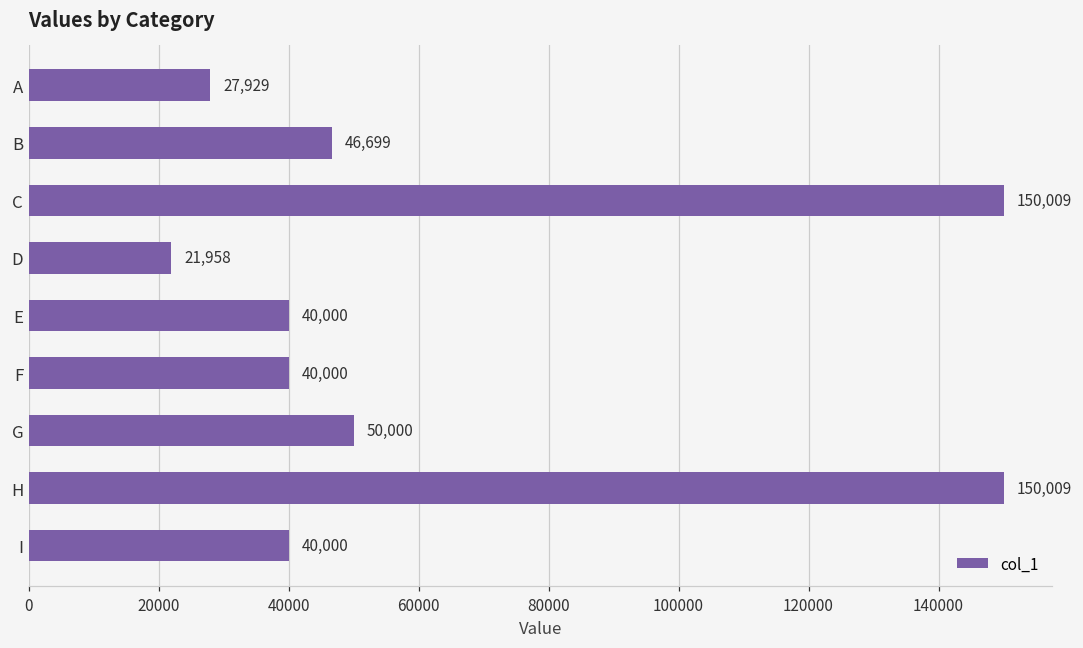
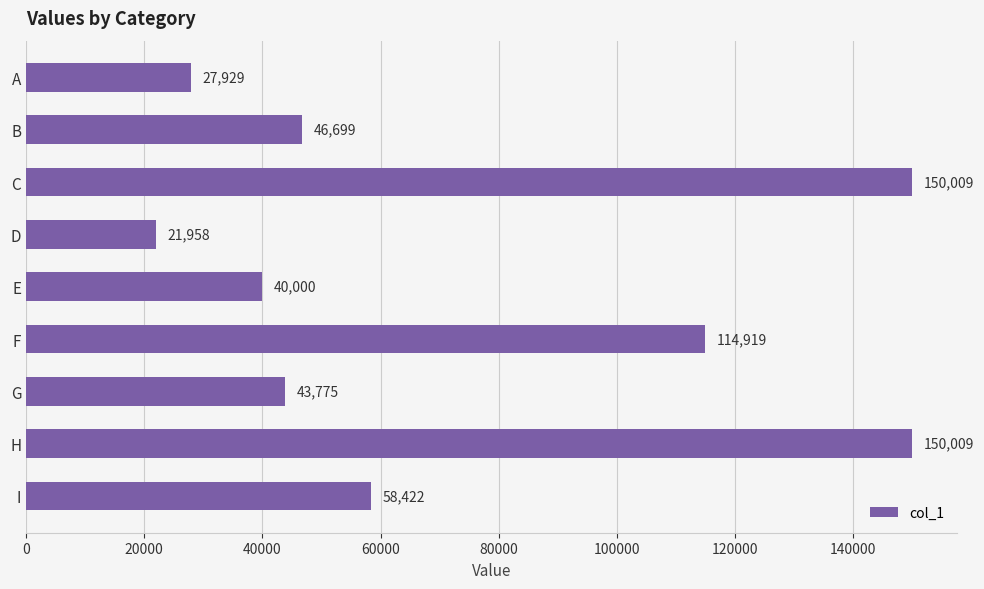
F: 40,000 -> 114,919
G: 50,000 -> 43,775
I: 40,000 -> 58,422
